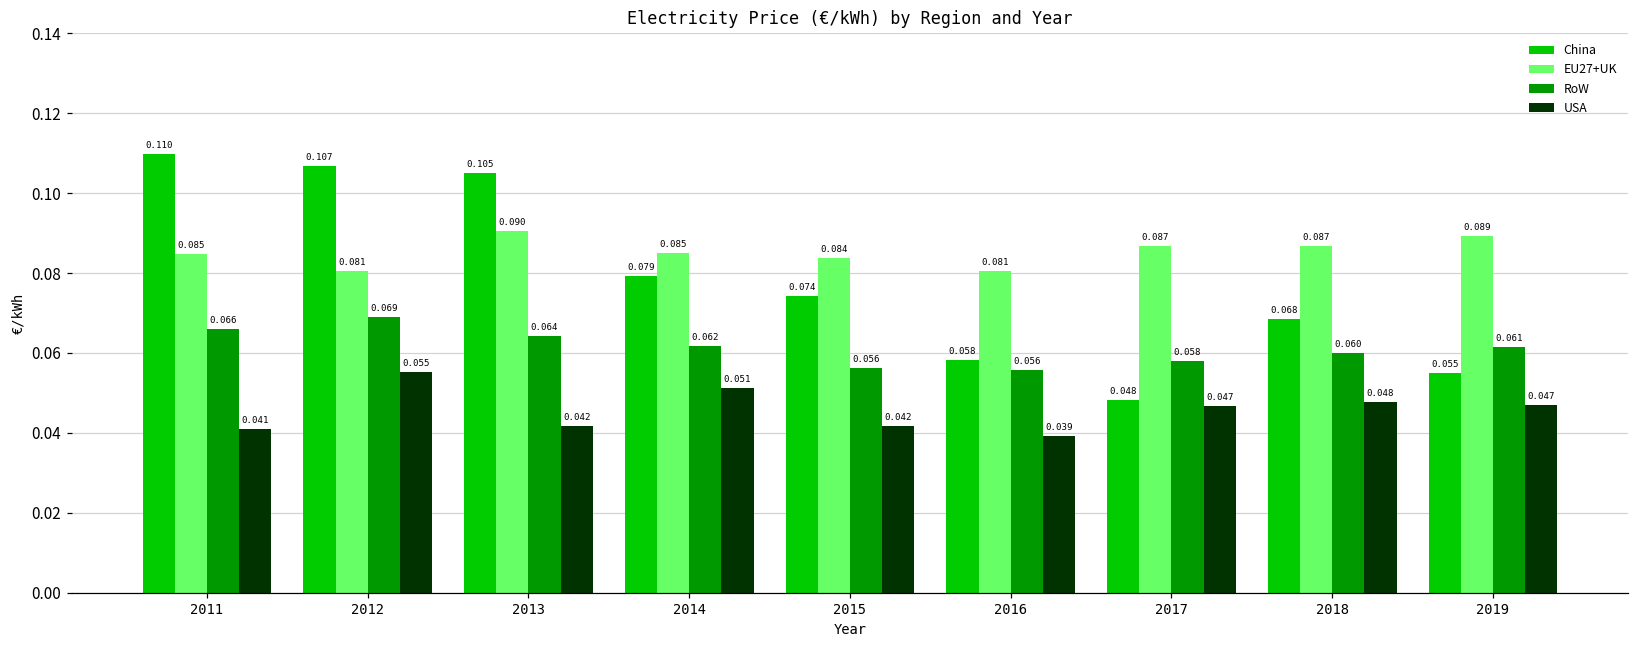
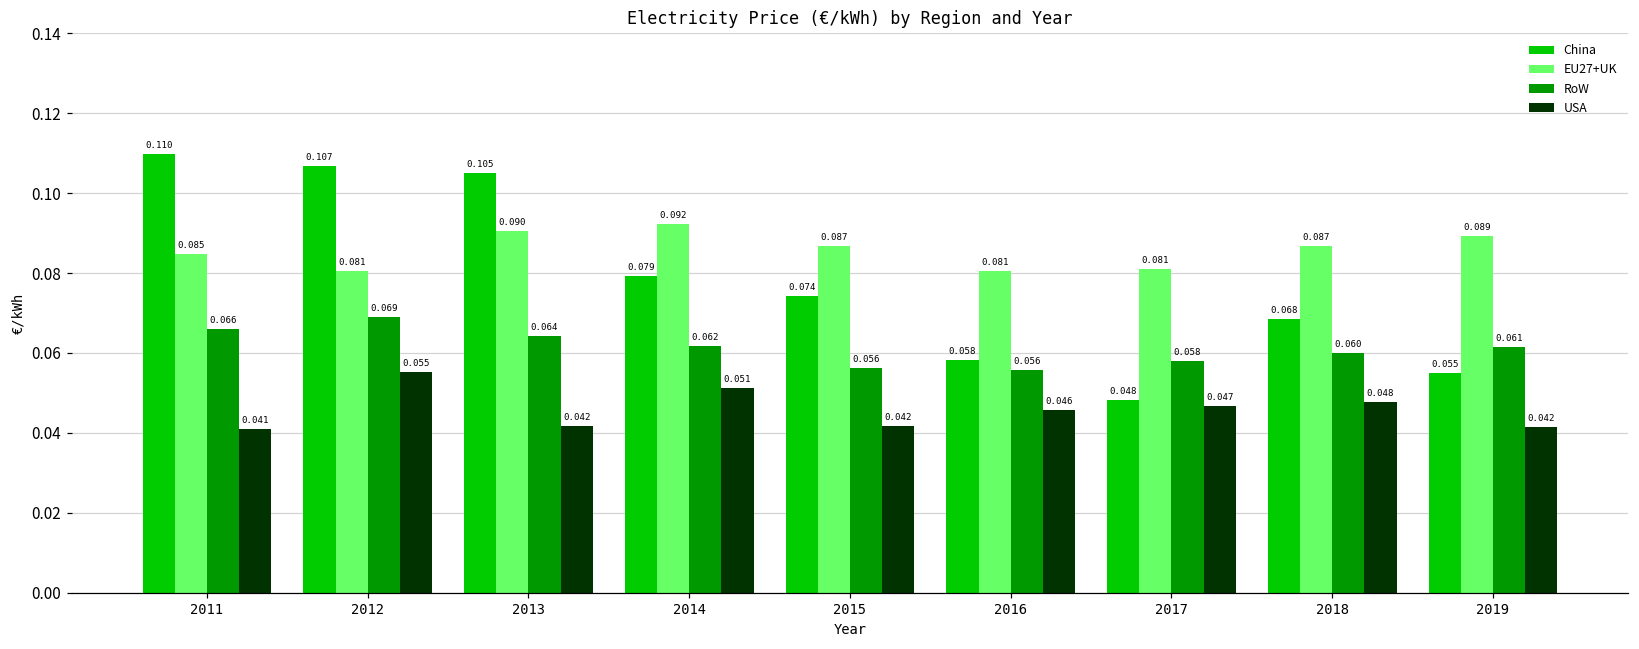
EU27+UK, 2014: 0.085 -> 0.092
EU27+UK, 2015: 0.084 -> 0.087
USA, 2016: 0.039 -> 0.046
EU27+UK, 2017: 0.087 -> 0.081
USA, 2019: 0.047 -> 0.042
